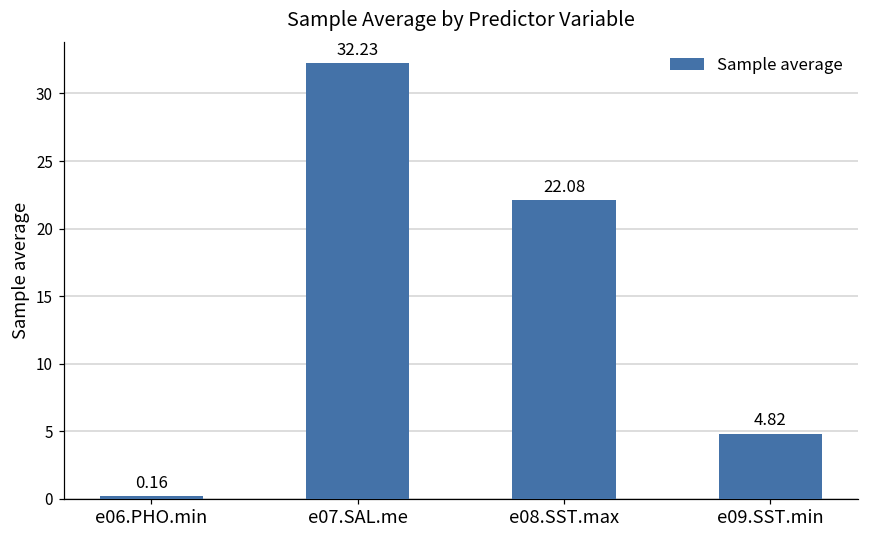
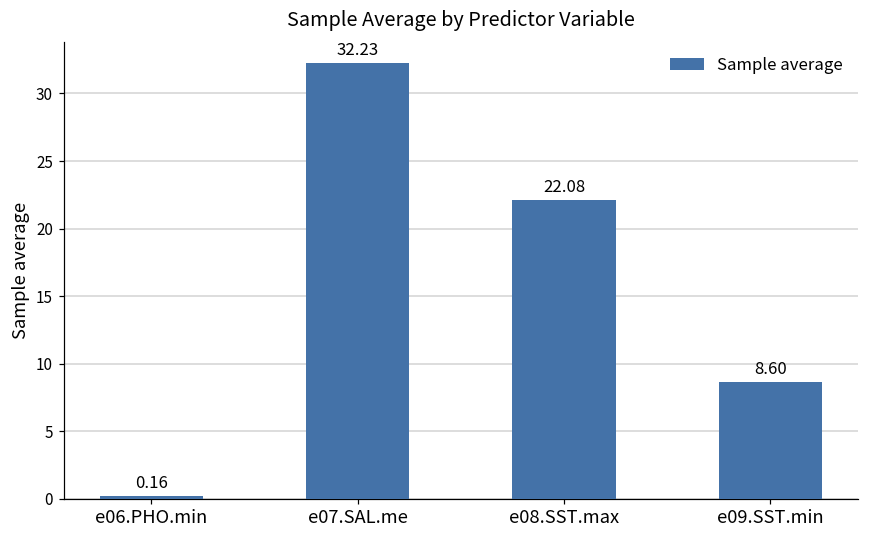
e09.SST.min: 4.82 -> 8.60
